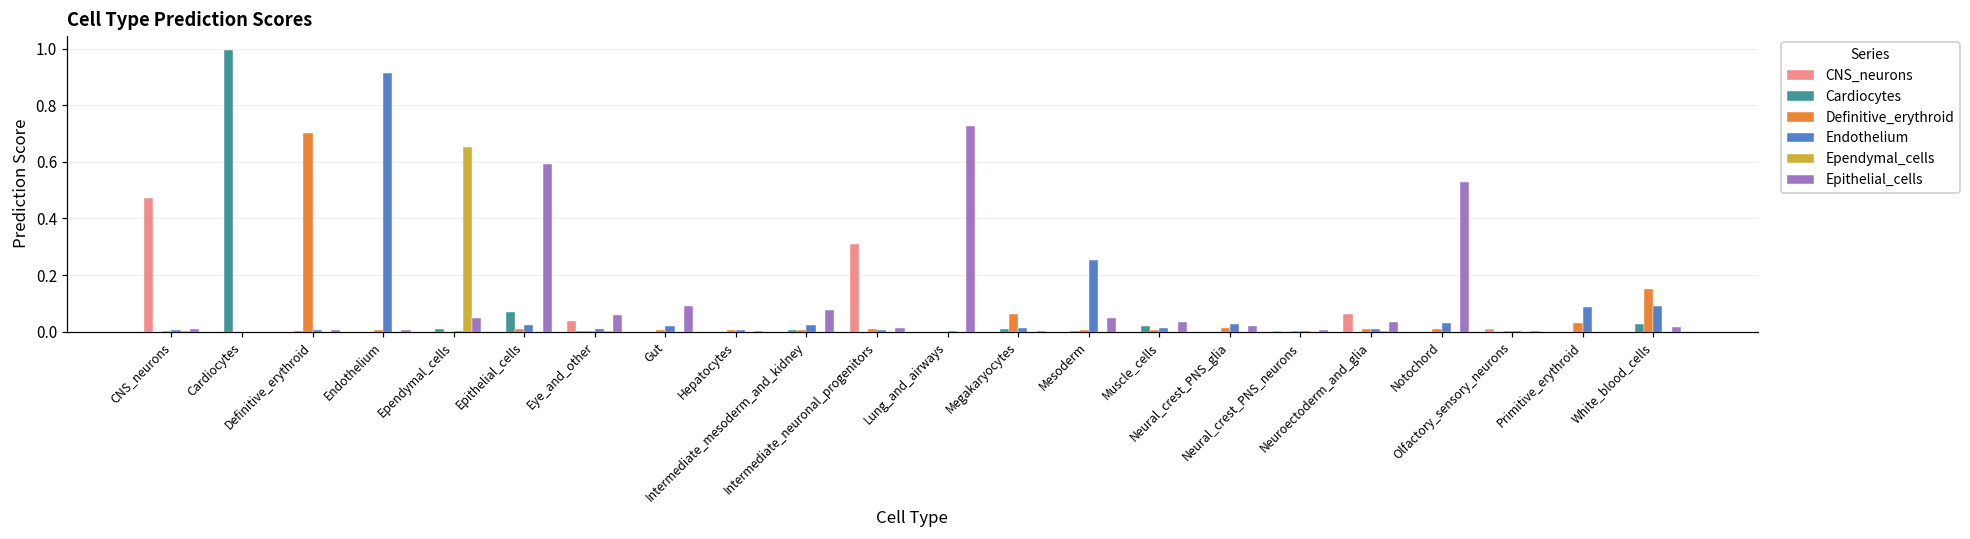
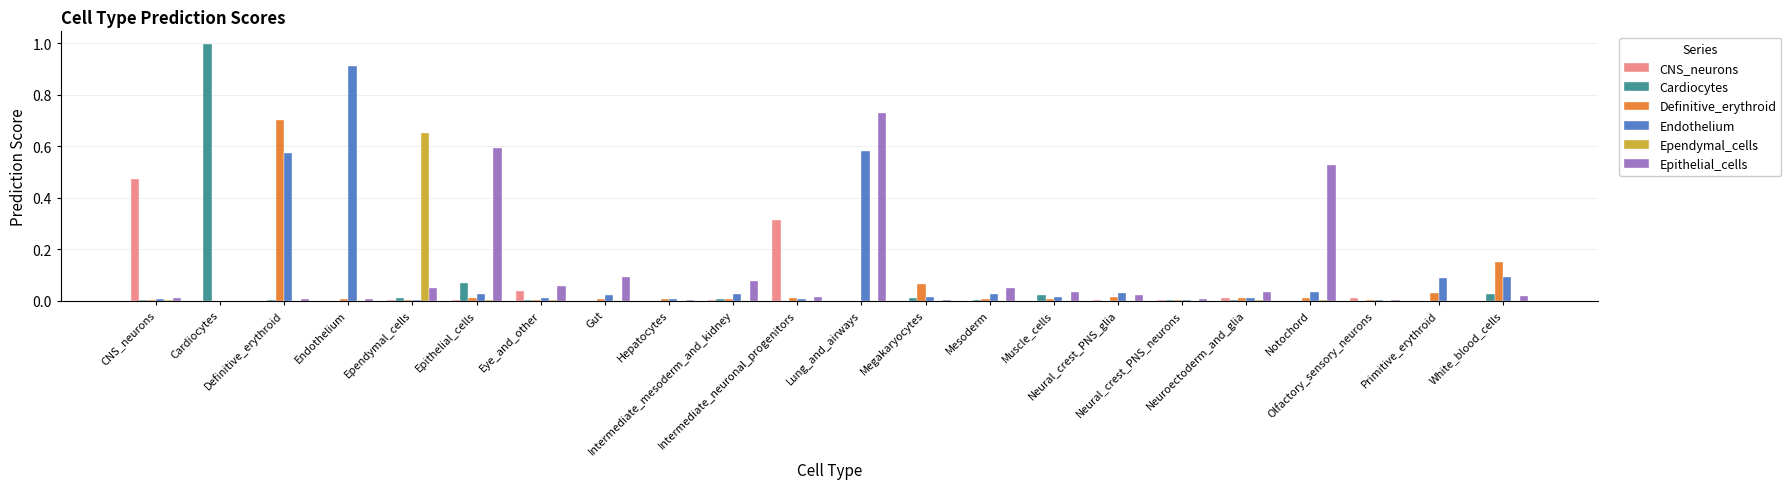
Endothelium, Definitive_erythroid: 0.01 -> 0.57
Endothelium, Lung_and_airways: 0.00 -> 0.58
Endothelium, Mesoderm: 0.25 -> 0.03
CNS_neurons, Neuroectoderm_and_glia: 0.06 -> 0.01
